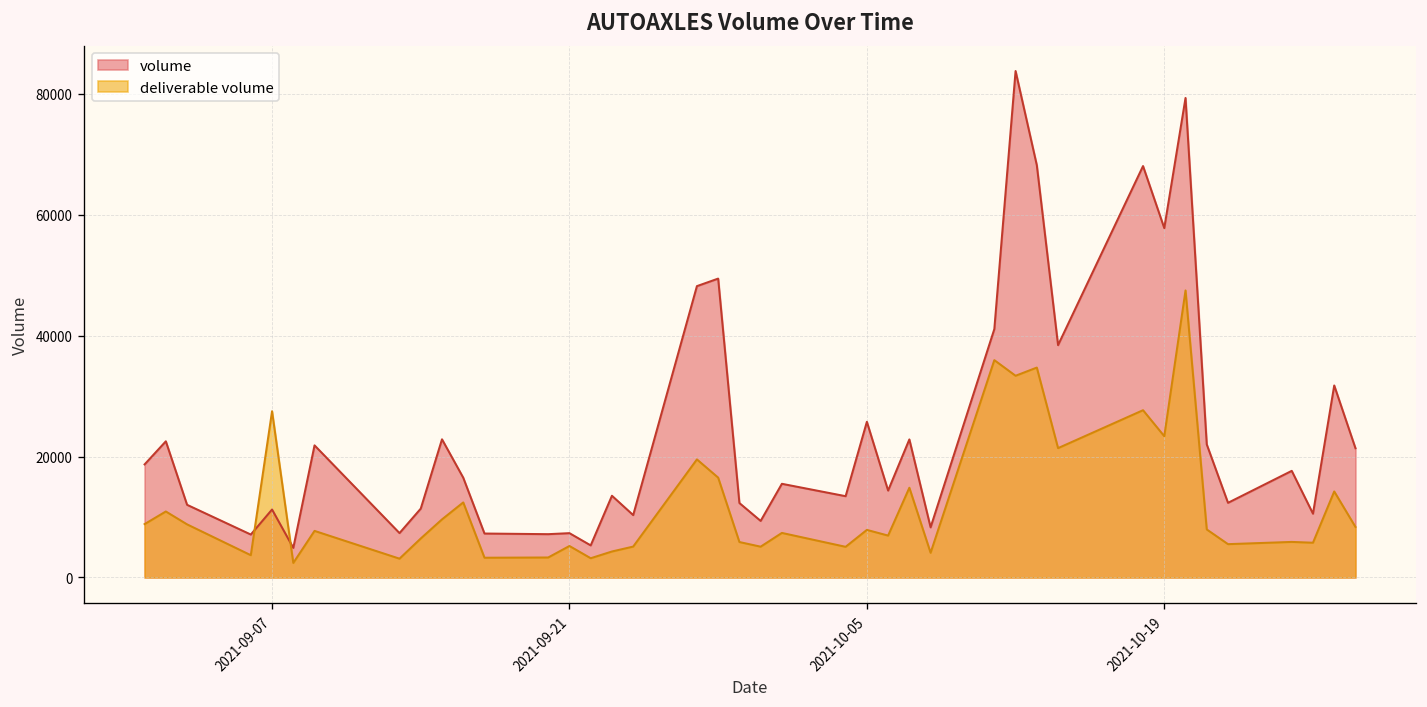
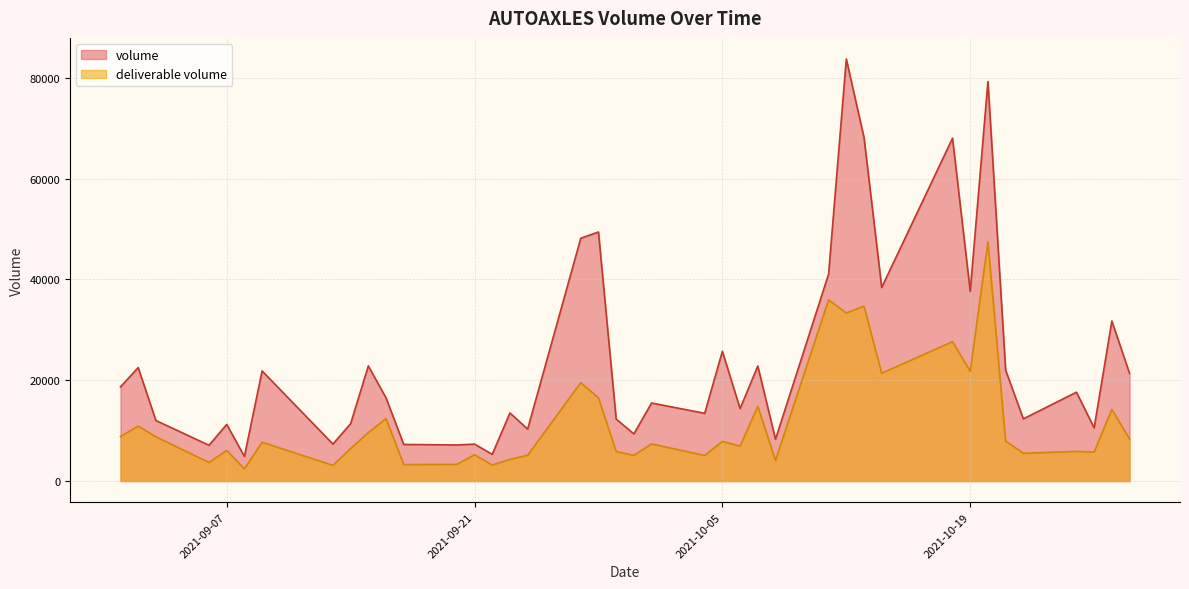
deliverable volume, 2021-09-07: 27000 -> 6000
volume, 2021-10-19: 58000 -> 38000
deliverable volume, 2021-10-19: 23000 -> 22000
